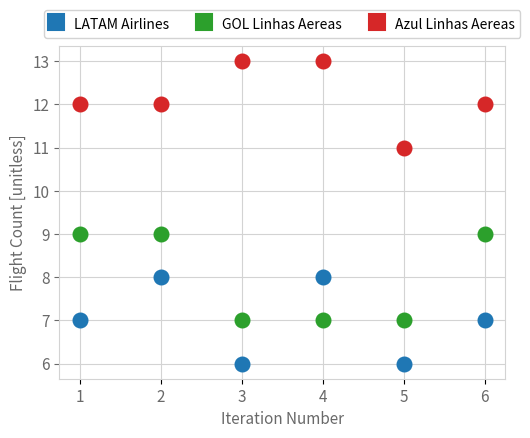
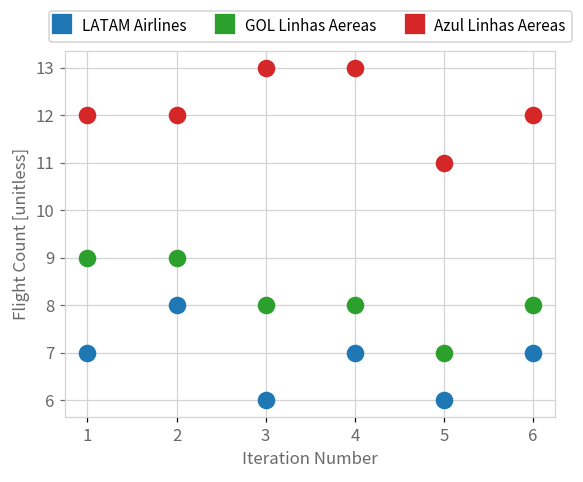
GOL Linhas Aereas, 3: 7 -> 8
LATAM Airlines, 4: 8 -> 7
GOL Linhas Aereas, 4: 7 -> 8
GOL Linhas Aereas, 6: 9 -> 8
